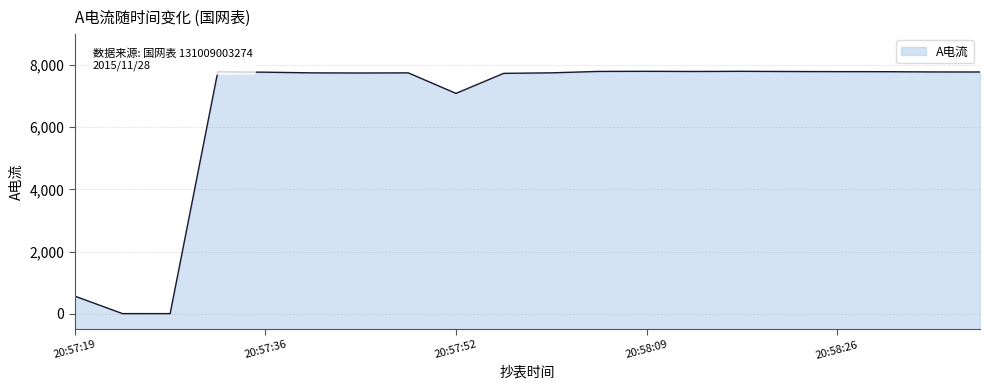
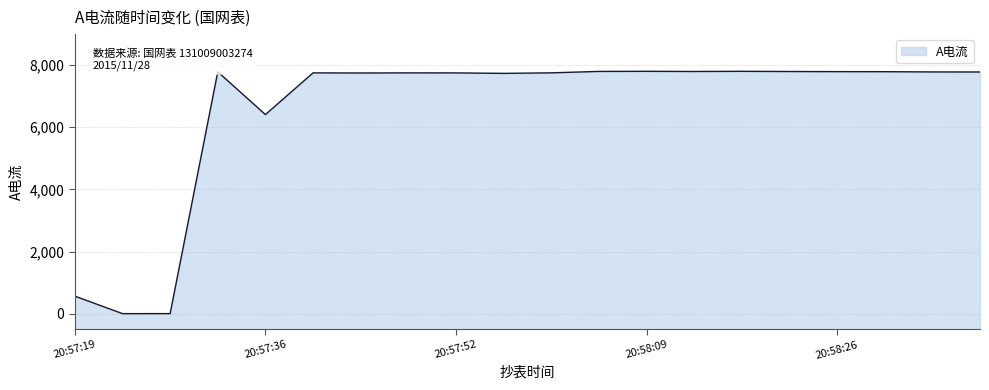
A电流, 20:57:36: 7,800 -> 6,400
A电流, 20:57:52: 7,100 -> 7,800
